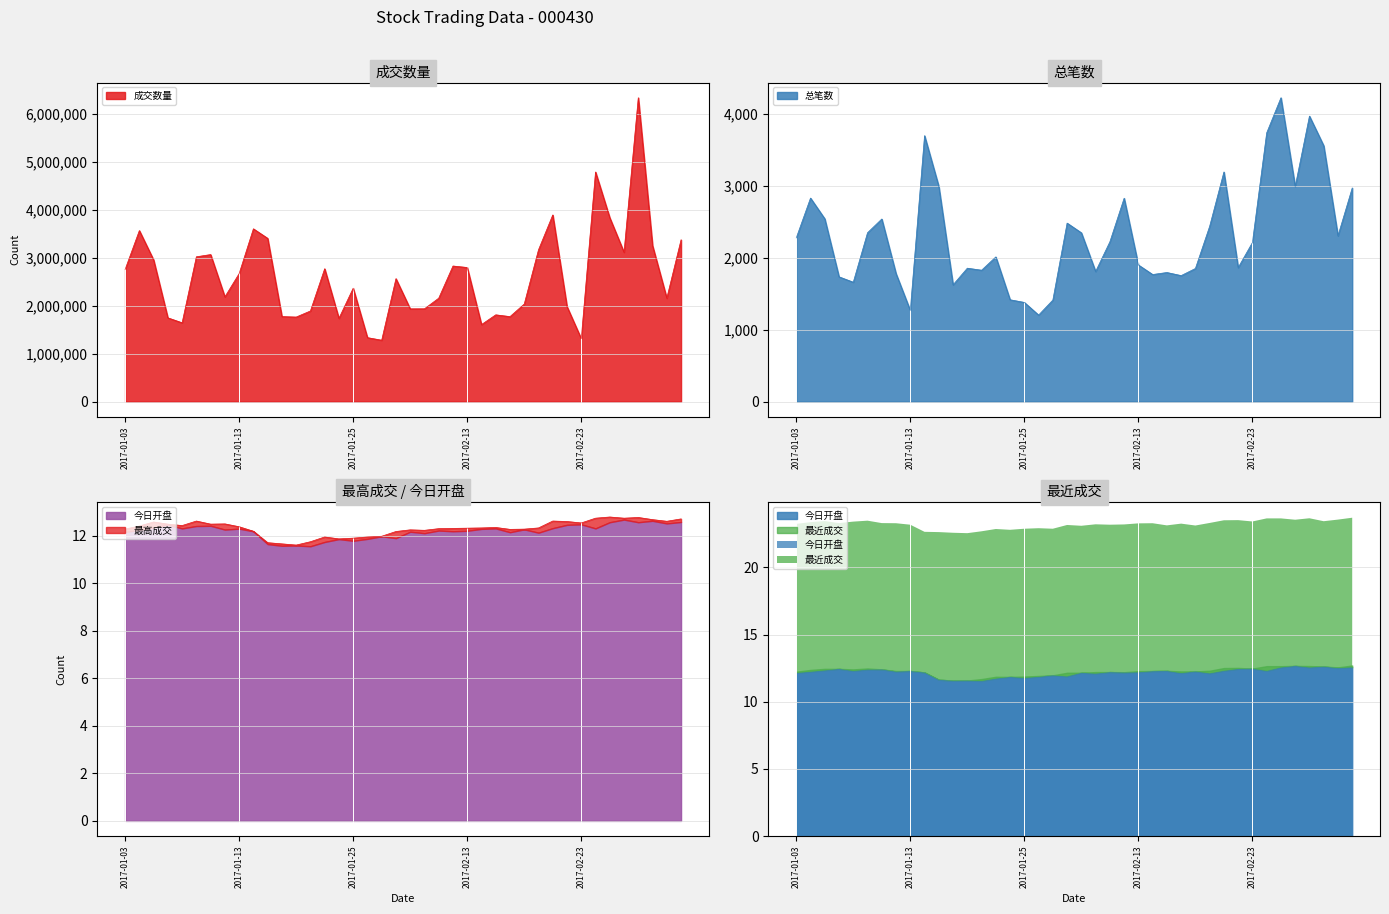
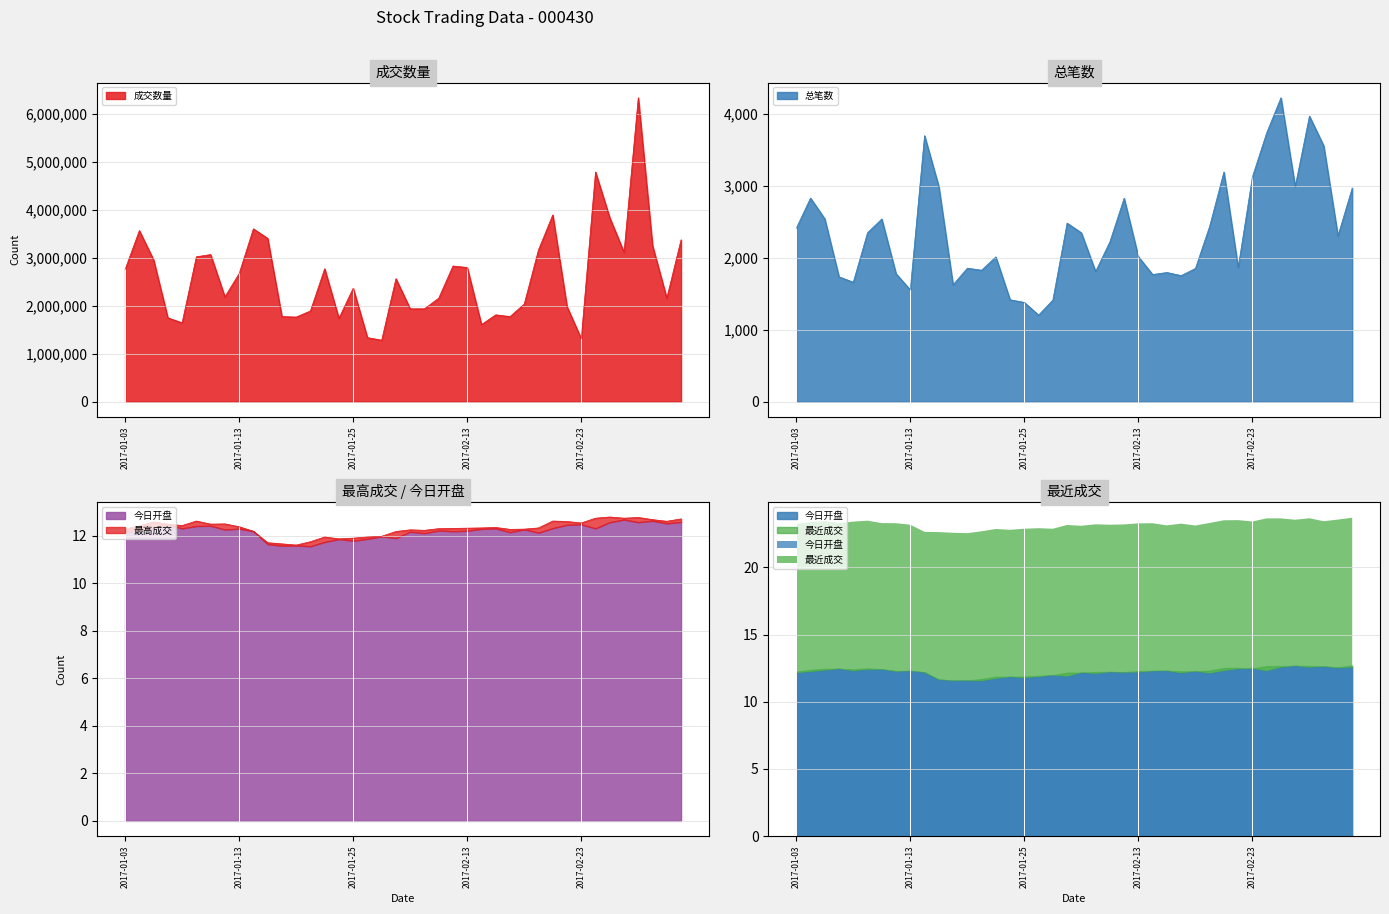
总笔数, 2017-01-03: 2,300 -> 2,400
总笔数, 2017-01-13: 1,300 -> 1,600
总笔数, 2017-02-13: 1,900 -> 2,000
总笔数, 2017-02-23: 2,200 -> 3,100
